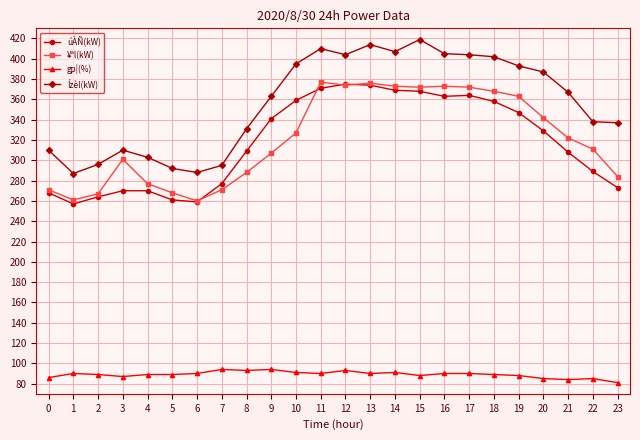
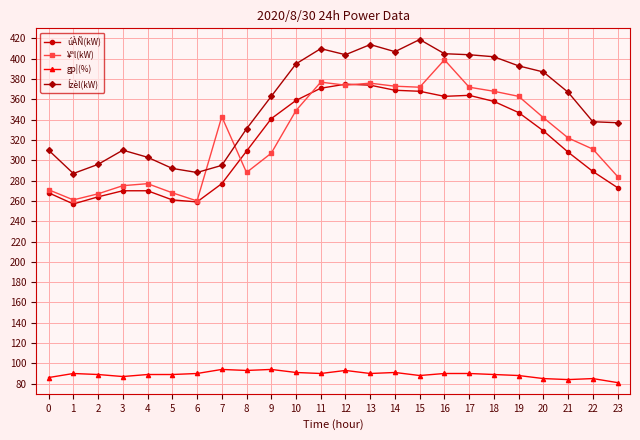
¥ªl(kW), 3: 301 -> 275
¥ªl(kW), 7: 271 -> 343
¥ªl(kW), 10: 327 -> 349
¥ªl(kW), 16: 373 -> 399
